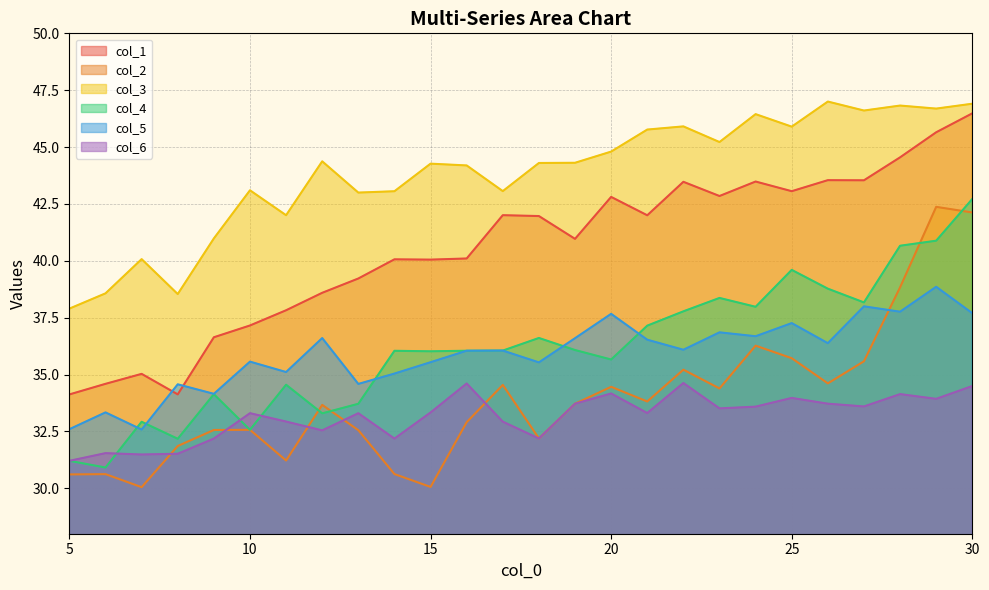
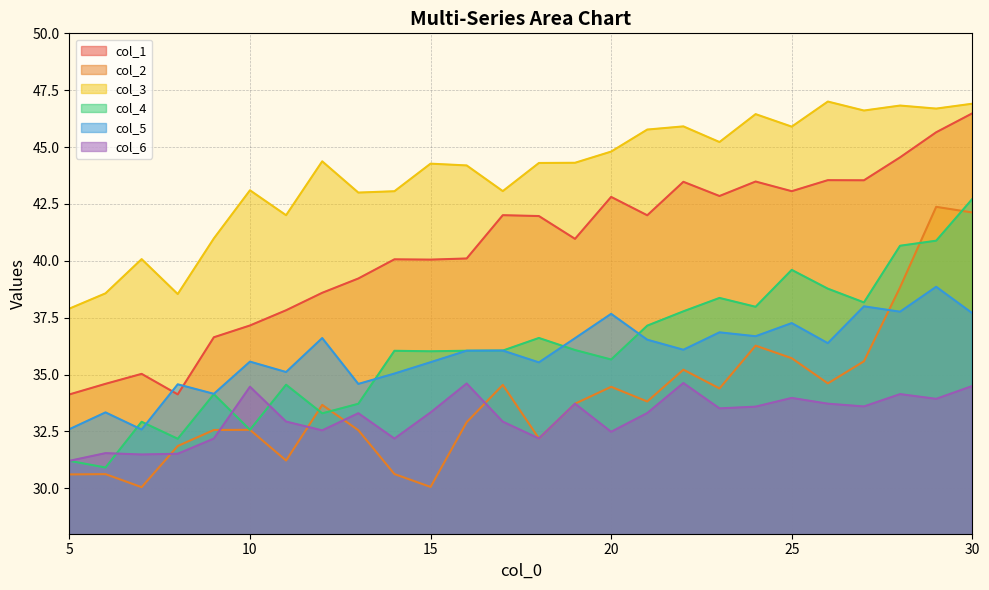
col_6, 10: 33.3 -> 34.5
col_6, 20: 34.2 -> 32.5
